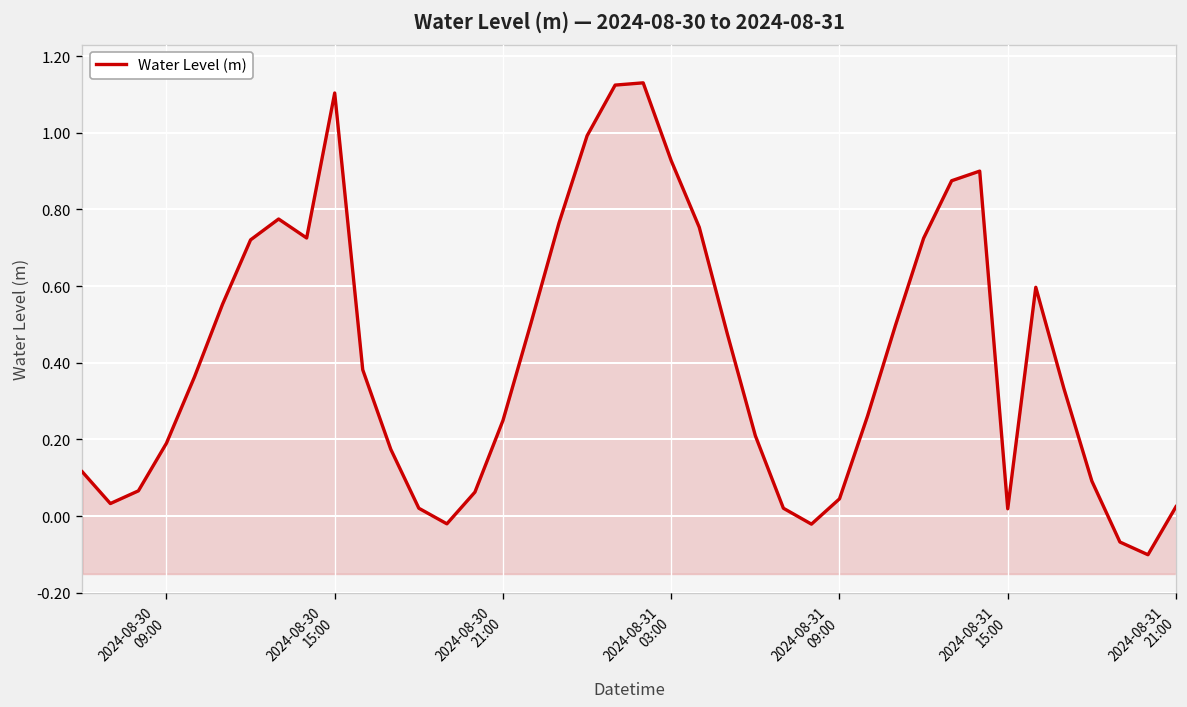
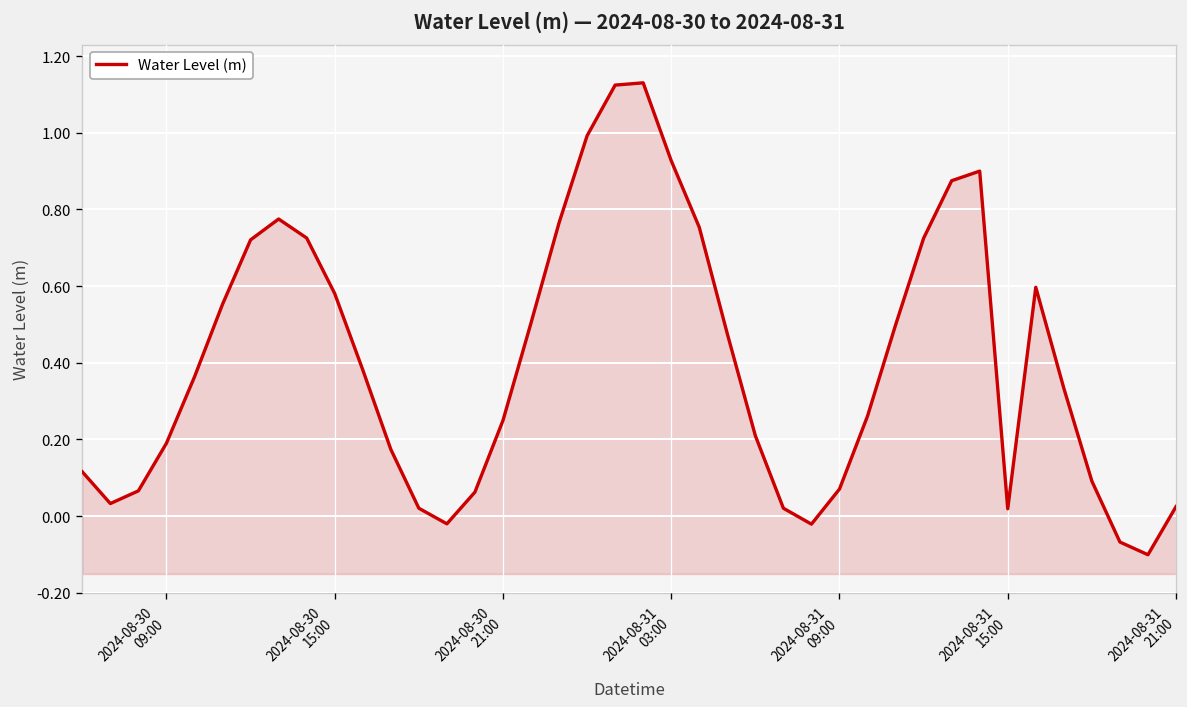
2024-08-30 15:00: 1.10 -> 0.58
2024-08-31 09:00: 0.05 -> 0.07
